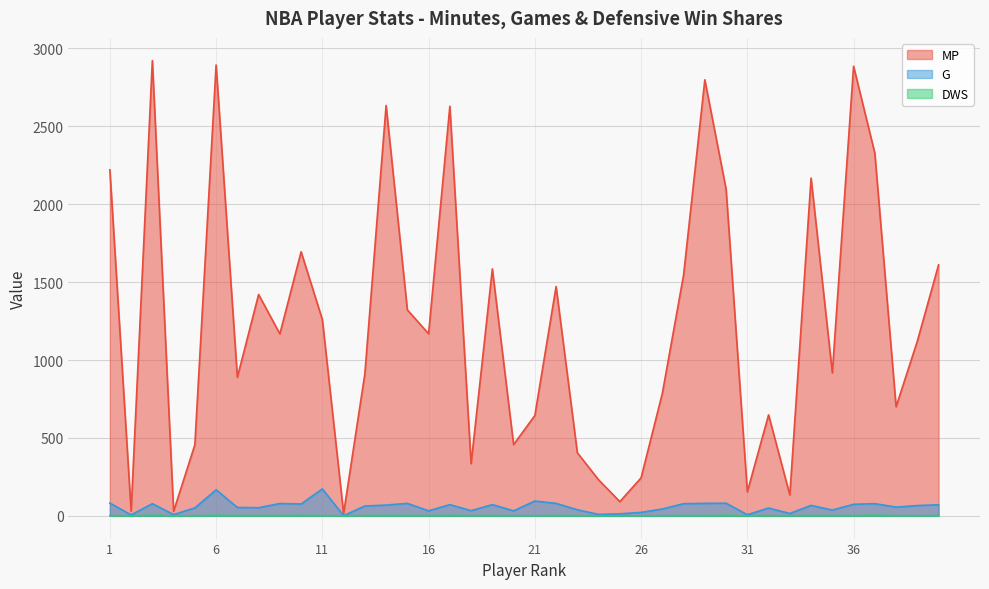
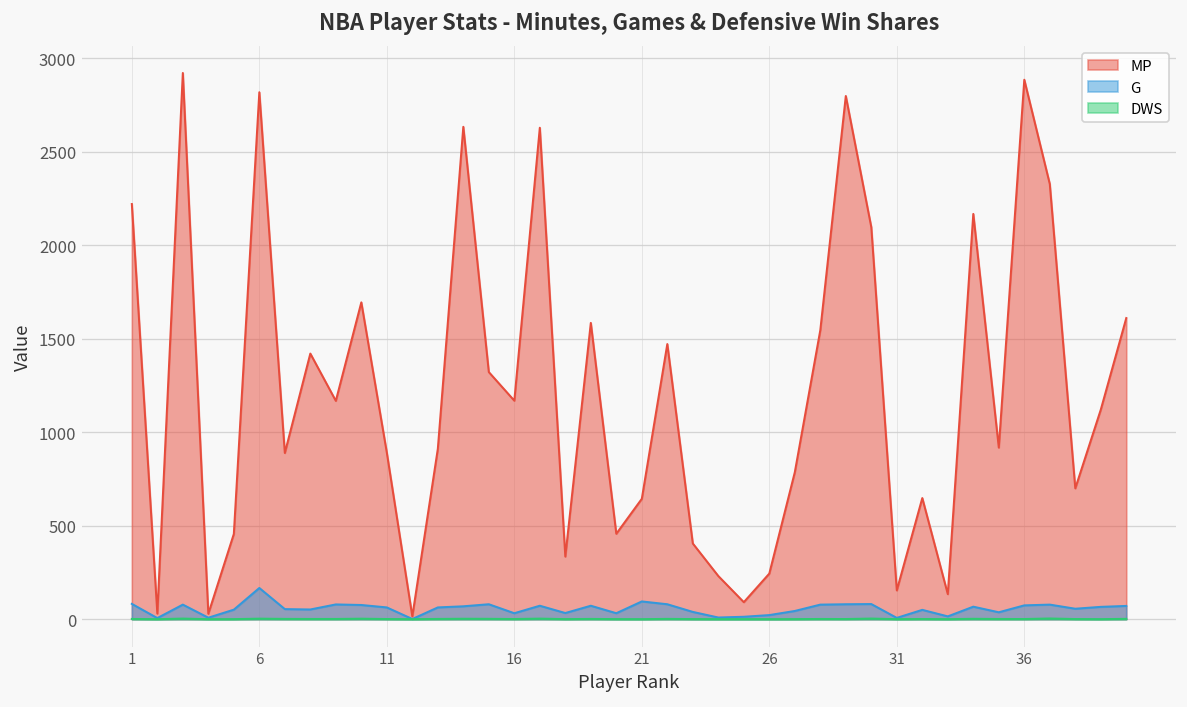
MP, 6: 2890 -> 2820
MP, 11: 1260 -> 890
G, 11: 170 -> 60
